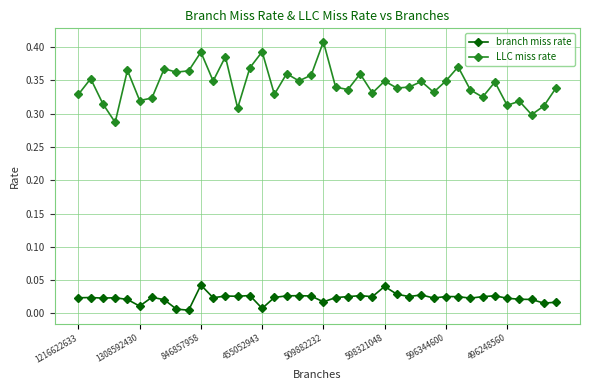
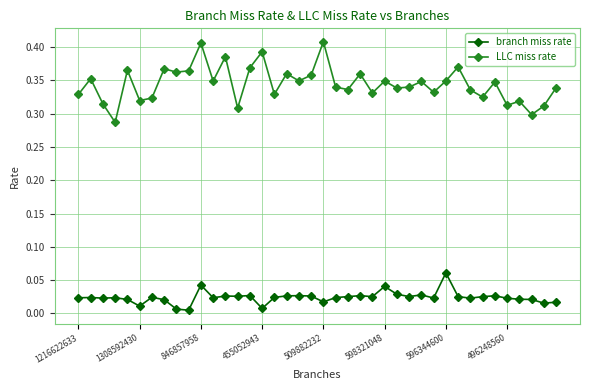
LLC miss rate, 846857958: 0.39 -> 0.41
branch miss rate, 596344600: 0.03 -> 0.06
